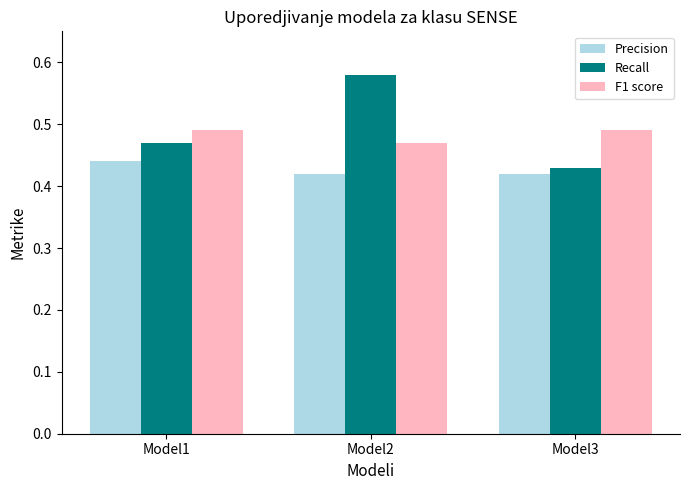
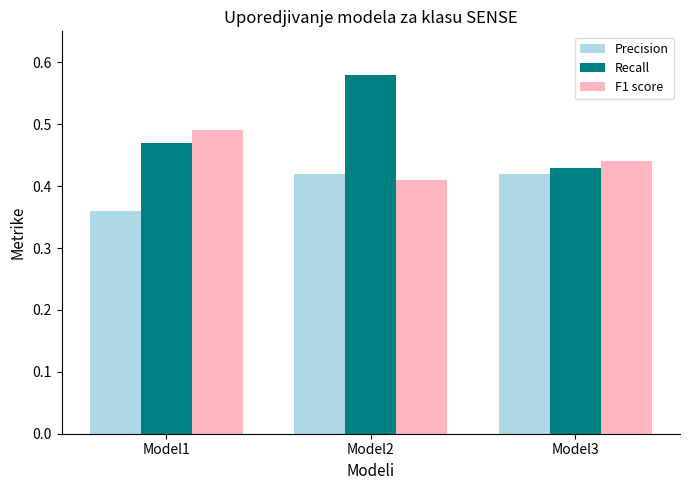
Precision, Model1: 0.44 -> 0.36
F1 score, Model2: 0.47 -> 0.41
F1 score, Model3: 0.49 -> 0.44
